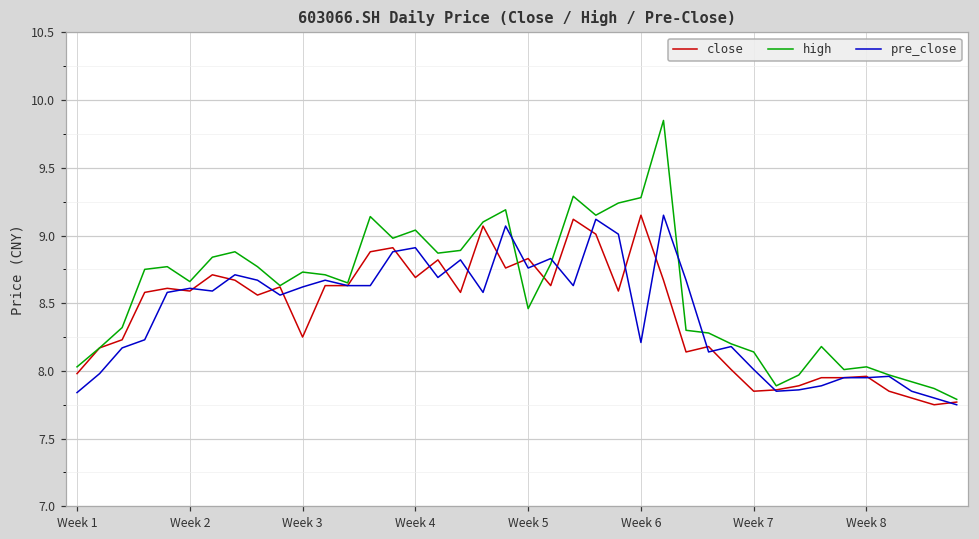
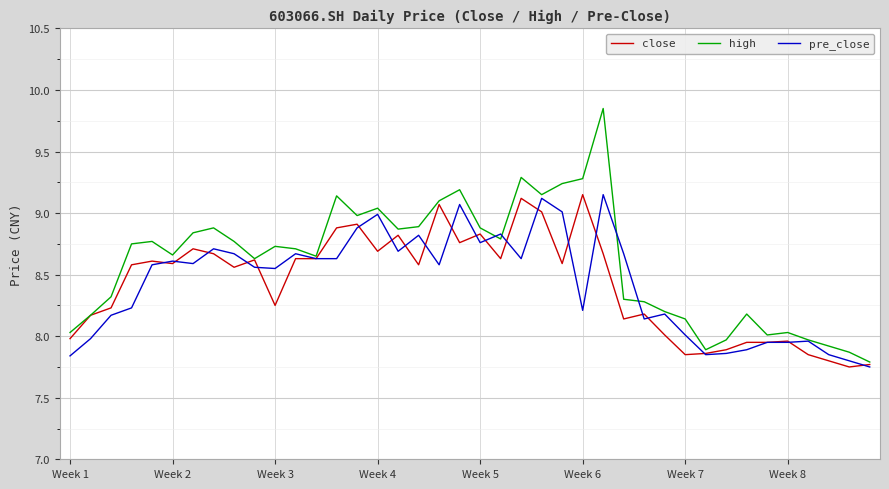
pre_close, Week 3: 8.62 -> 8.55
pre_close, Week 4: 8.91 -> 8.99
high, Week 5: 8.46 -> 8.88
